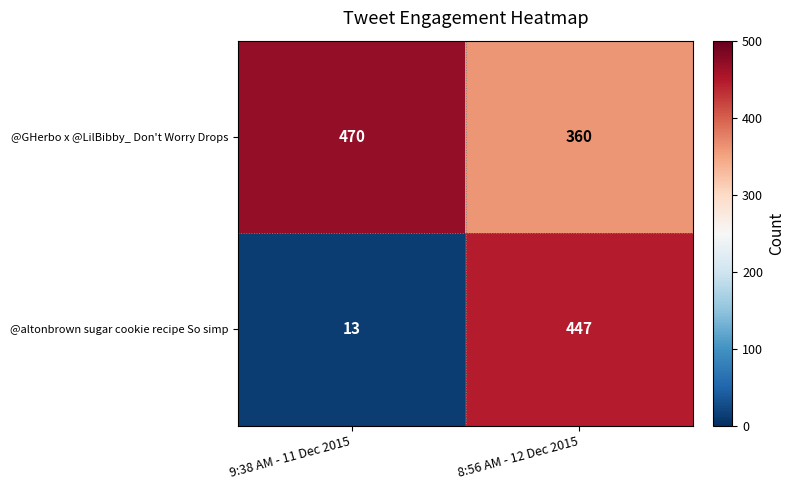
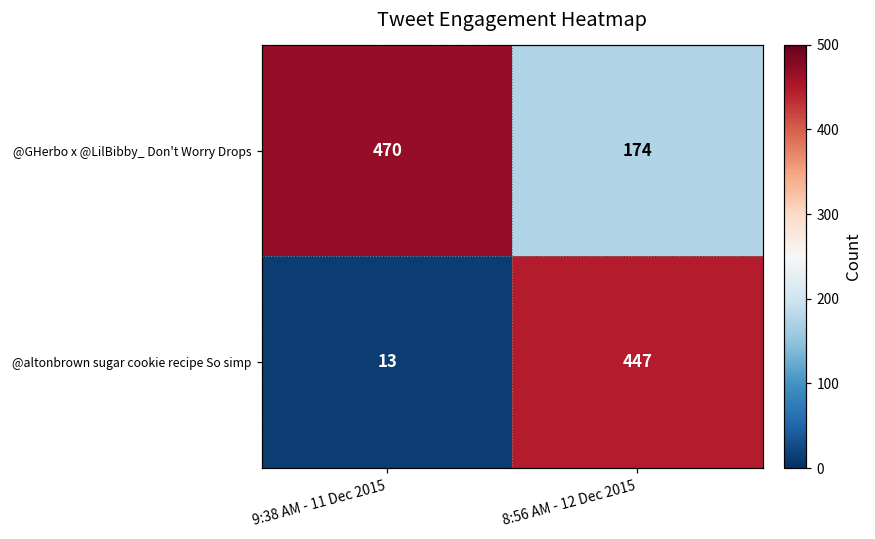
@GHerbo x @LilBibby_ Don't Worry Drops, 8:56 AM - 12 Dec 2015: 360 -> 174
